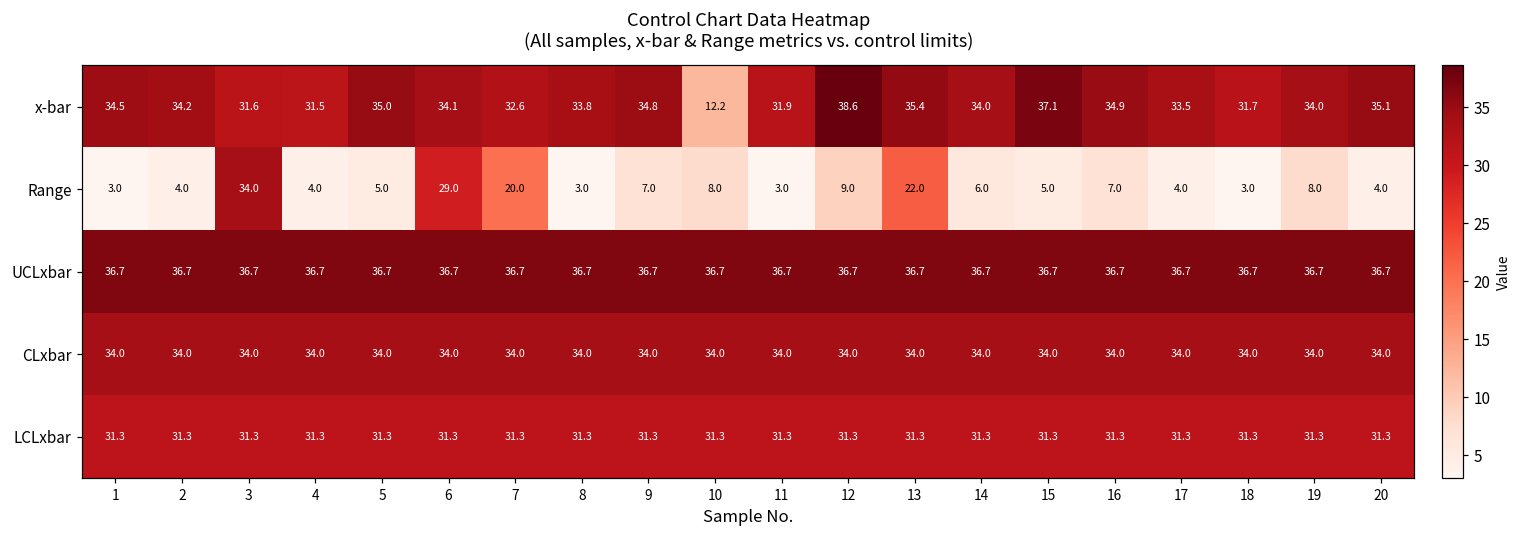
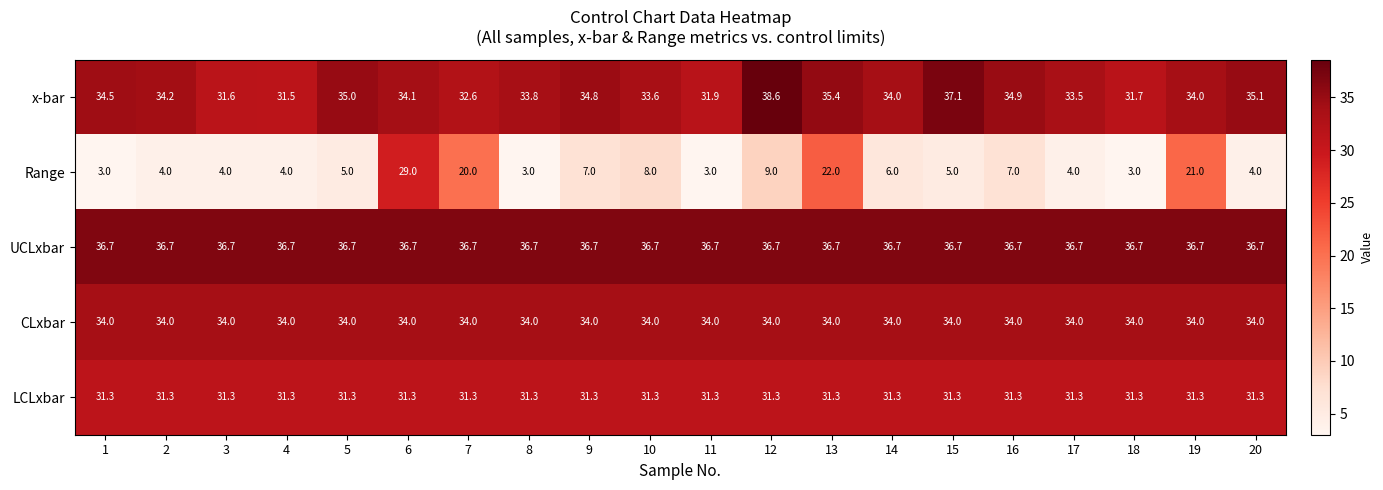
x-bar, 10: 12.2 -> 33.6
Range, 3: 34.0 -> 4.0
Range, 19: 8.0 -> 21.0
